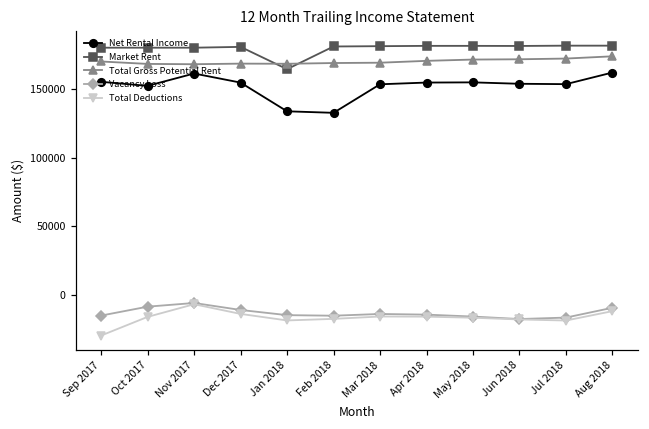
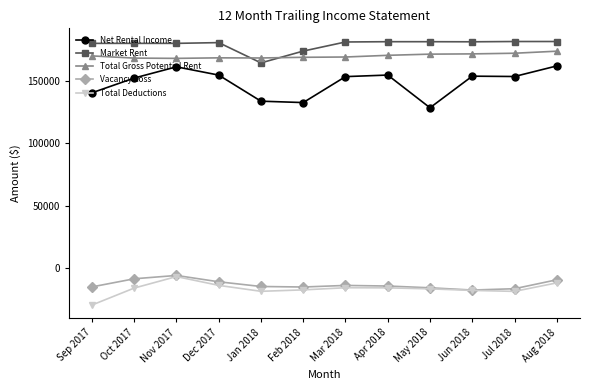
Net Rental Income, Sep 2017: 155000 -> 141000
Market Rent, Feb 2018: 181000 -> 174000
Net Rental Income, May 2018: 155000 -> 129000
